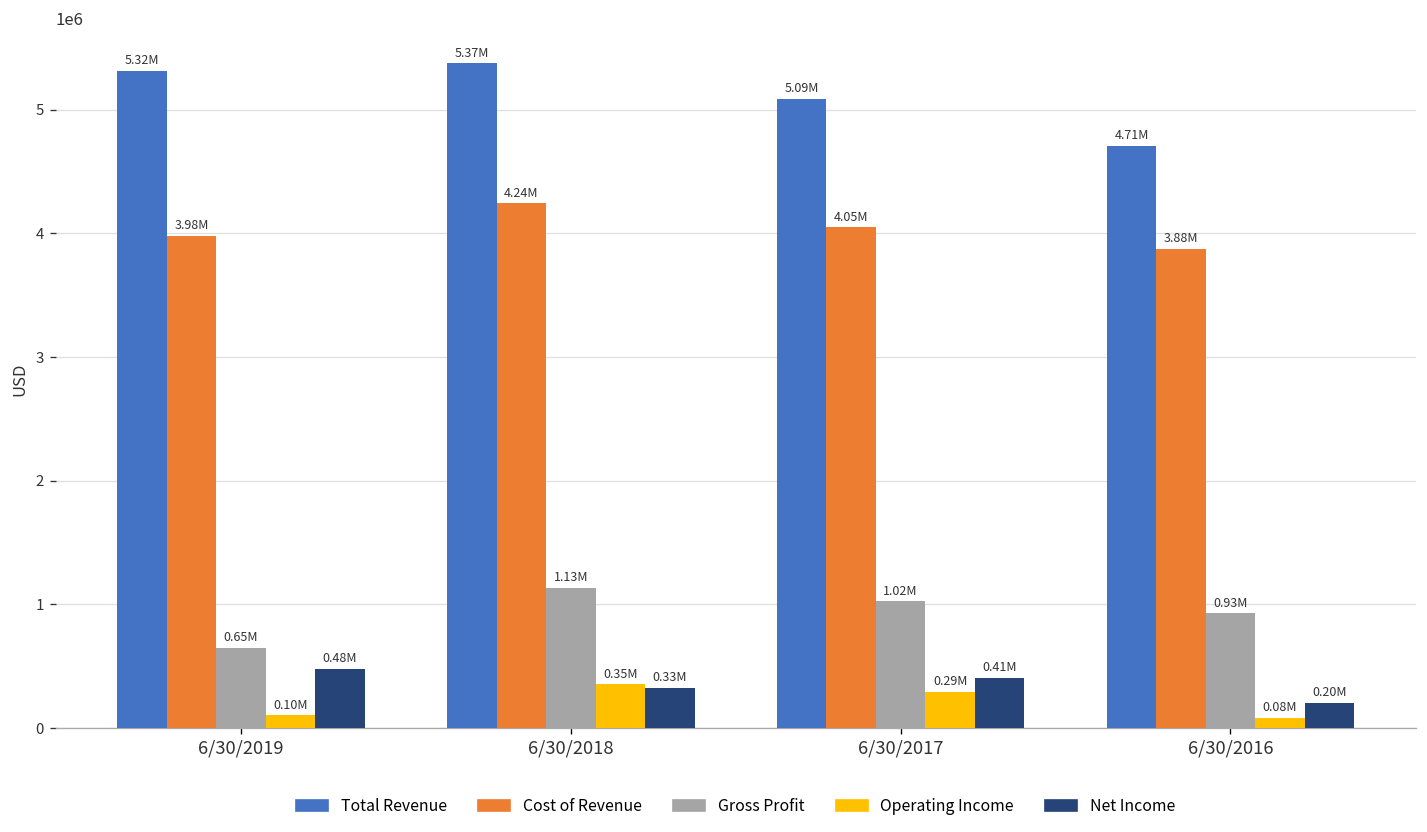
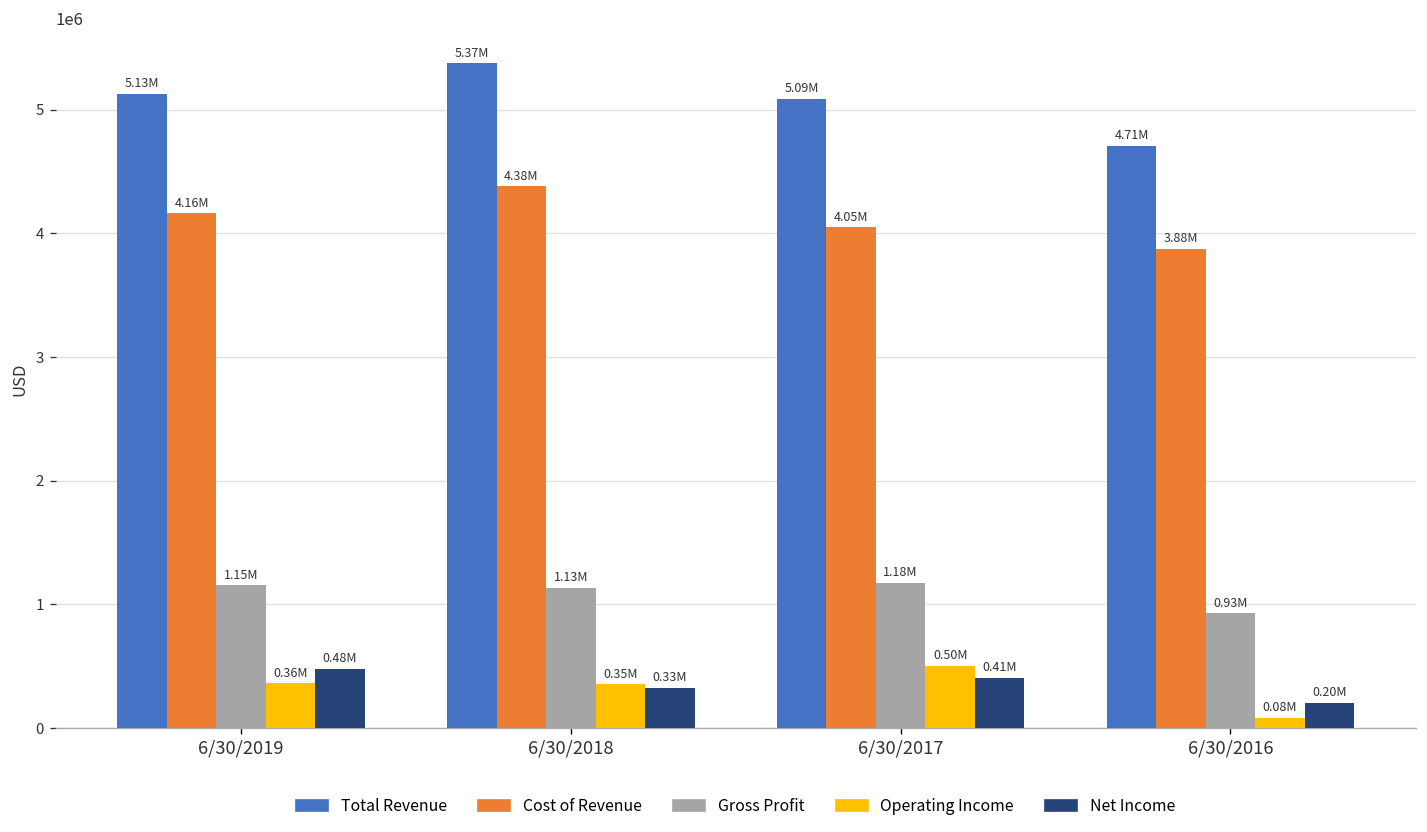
Total Revenue, 6/30/2019: 5.32M -> 5.13M
Cost of Revenue, 6/30/2019: 3.98M -> 4.16M
Gross Profit, 6/30/2019: 0.65M -> 1.15M
Operating Income, 6/30/2019: 0.10M -> 0.36M
Cost of Revenue, 6/30/2018: 4.24M -> 4.38M
Gross Profit, 6/30/2017: 1.02M -> 1.18M
Operating Income, 6/30/2017: 0.29M -> 0.50M
